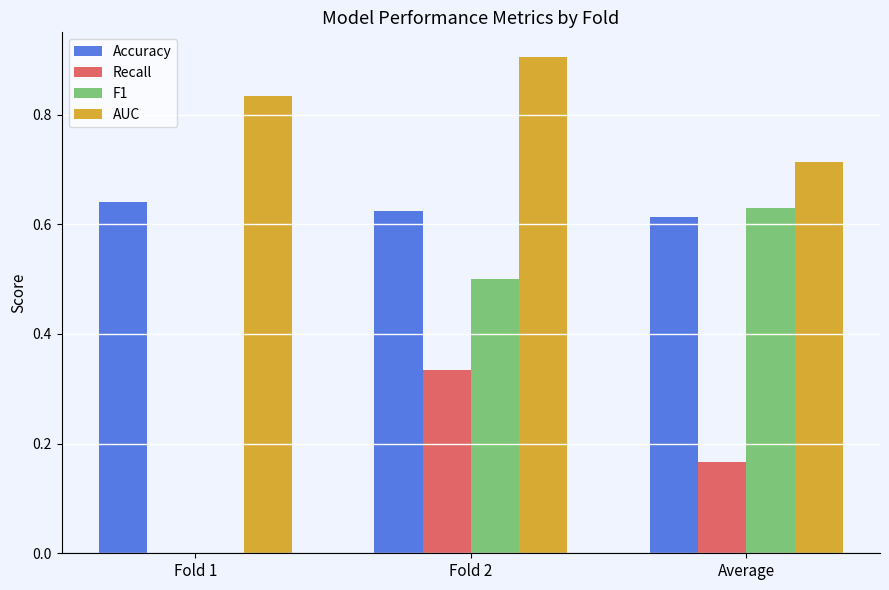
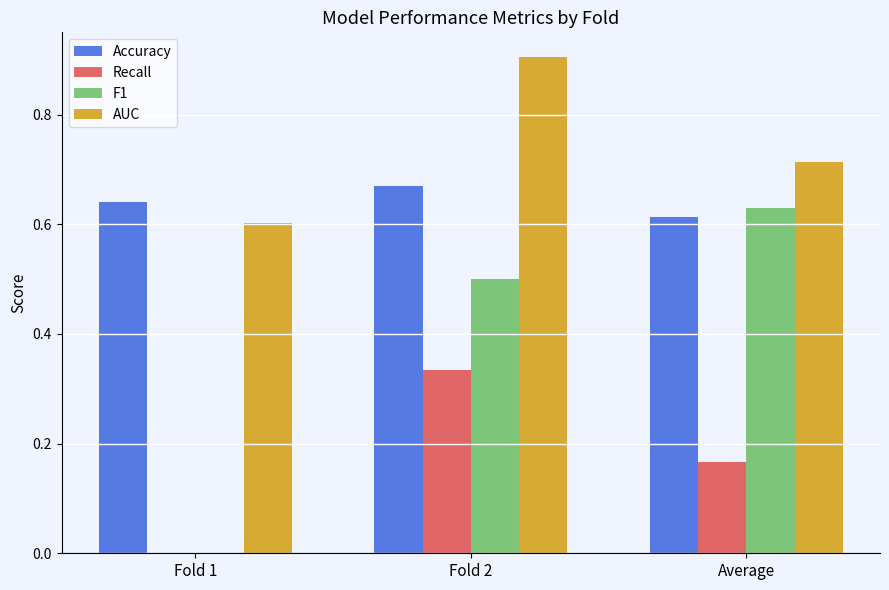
AUC, Fold 1: 0.83 -> 0.60
Accuracy, Fold 2: 0.63 -> 0.67
